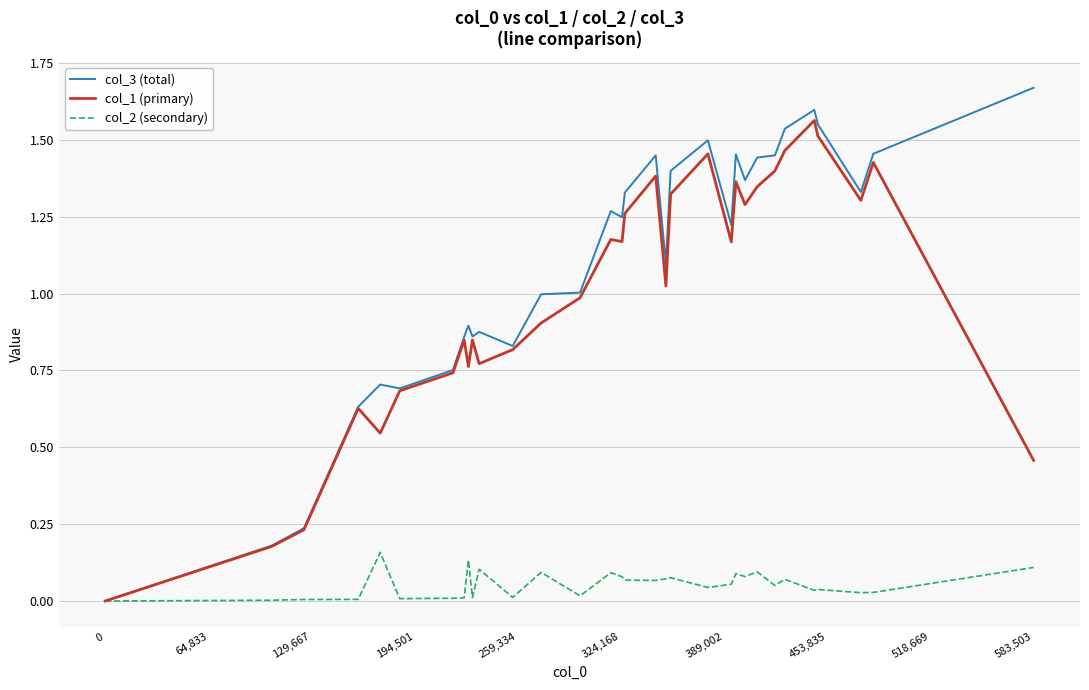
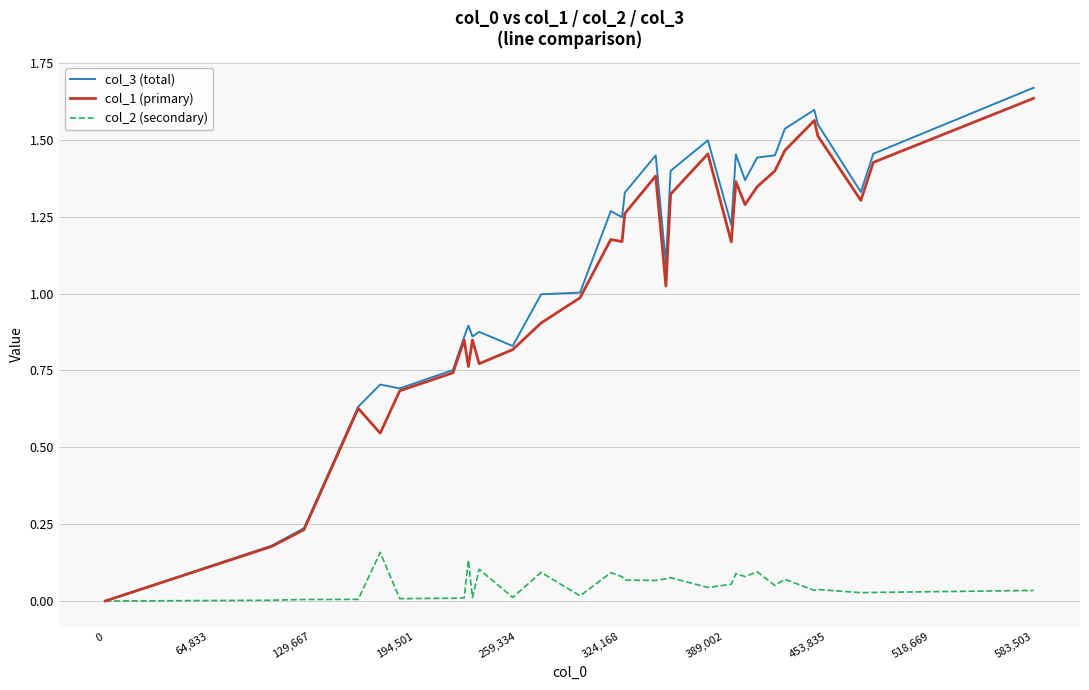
col_1 (primary), 583,503: 0.46 -> 1.63
col_2 (secondary), 583,503: 0.11 -> 0.03
